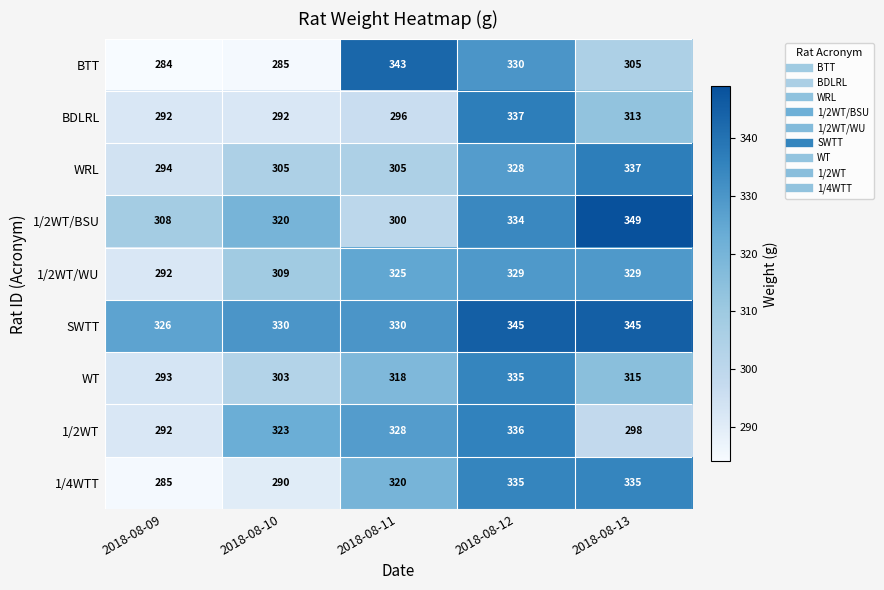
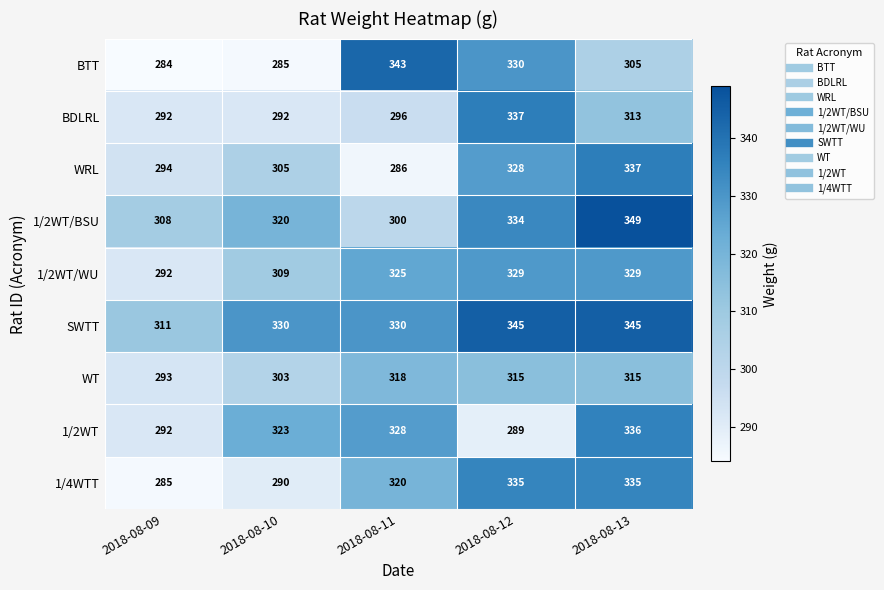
WRL, 2018-08-11: 305 -> 286
SWTT, 2018-08-09: 326 -> 311
WT, 2018-08-12: 335 -> 315
1/2WT, 2018-08-12: 336 -> 289
1/2WT, 2018-08-13: 298 -> 336
